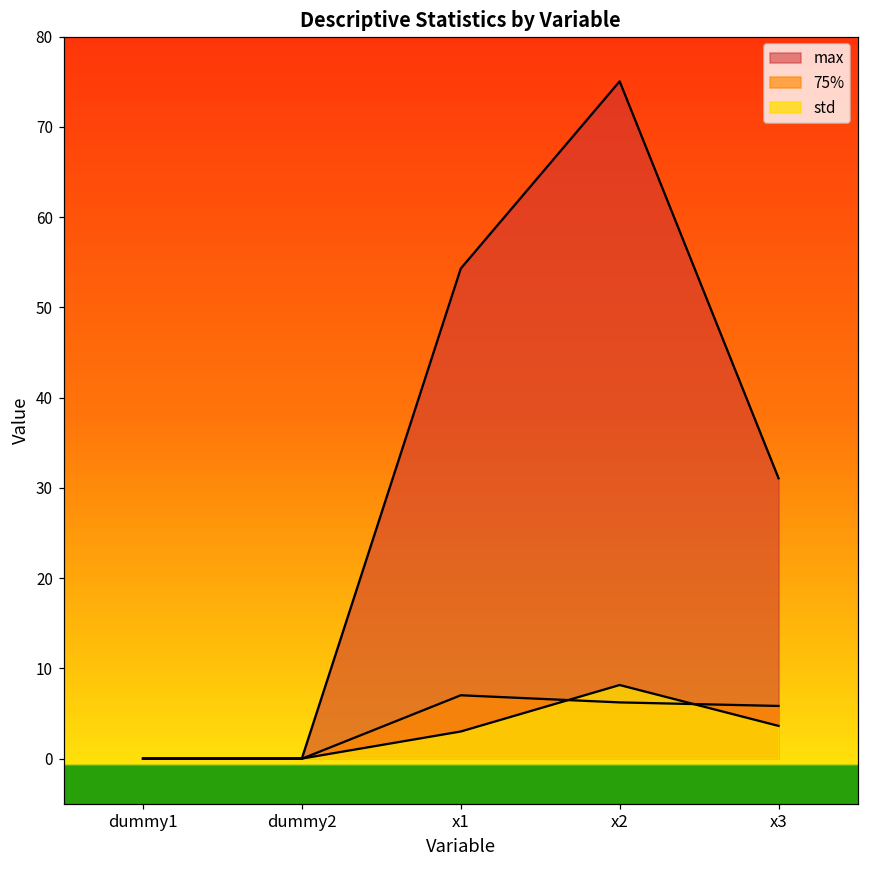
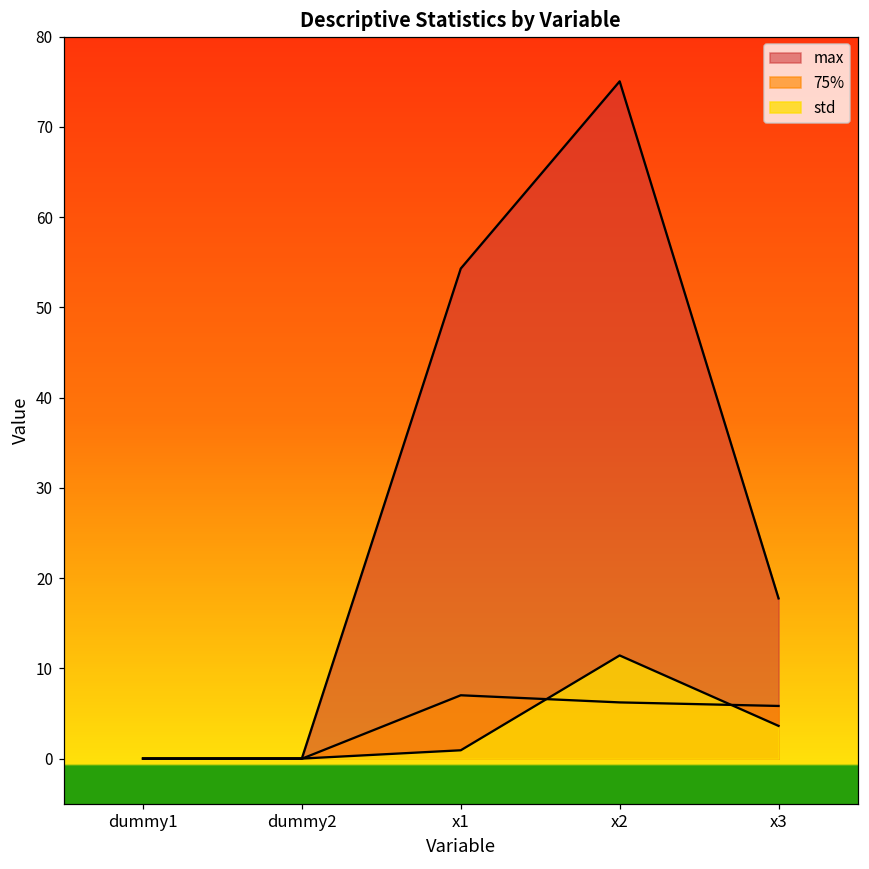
std, x1: 3 -> 1
std, x2: 8 -> 11
max, x3: 31 -> 18
